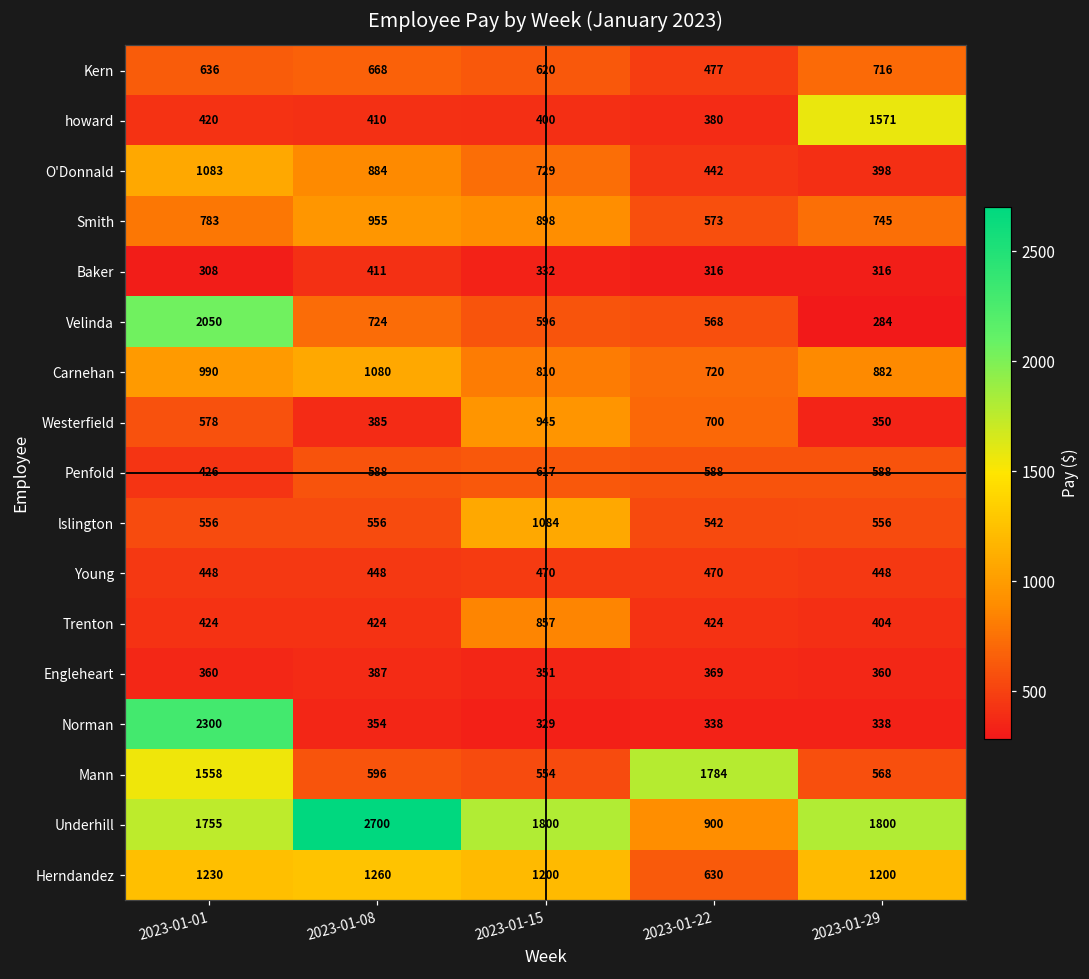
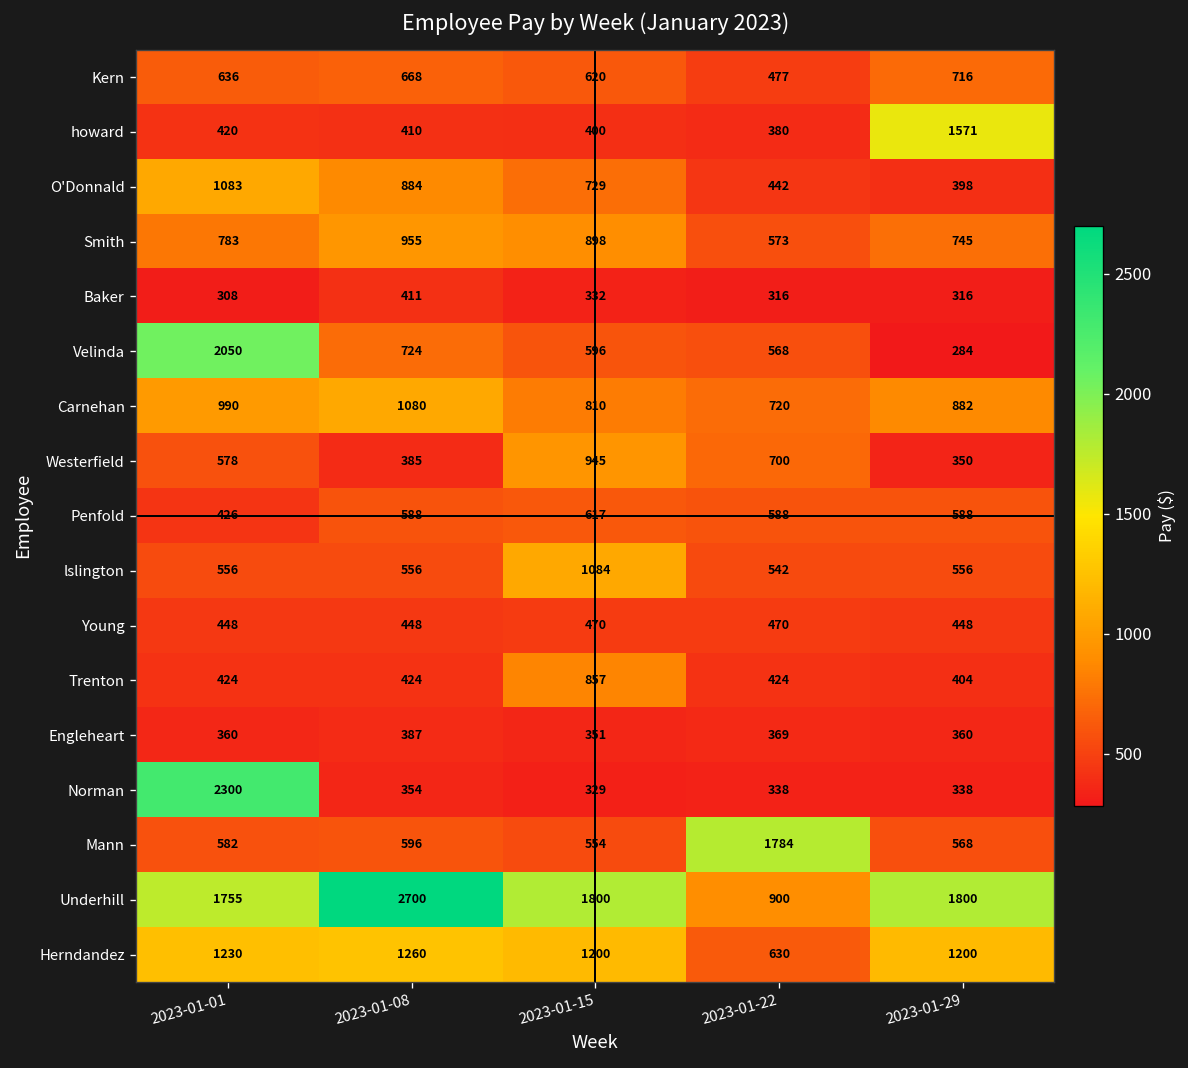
Mann, 2023-01-01: 1558 -> 582
